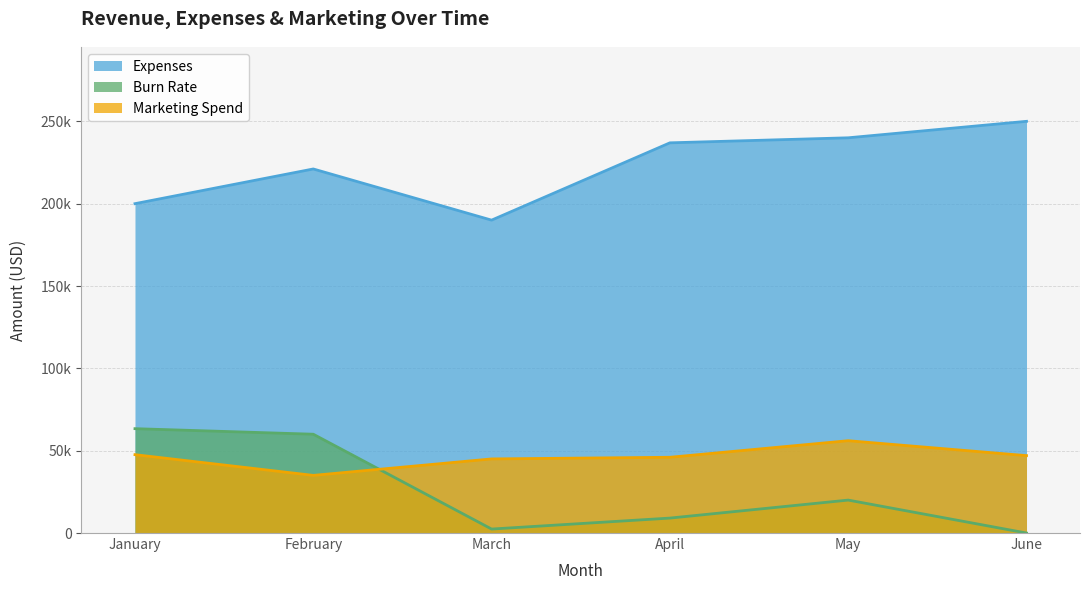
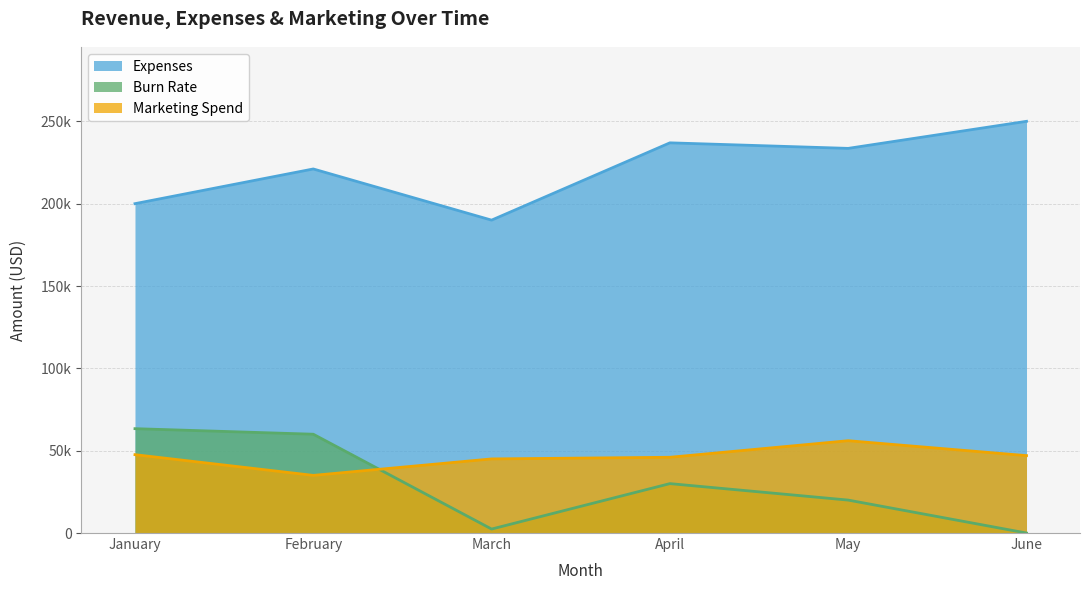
Burn Rate, April: 9000 -> 30000
Expenses, May: 240000 -> 234000
